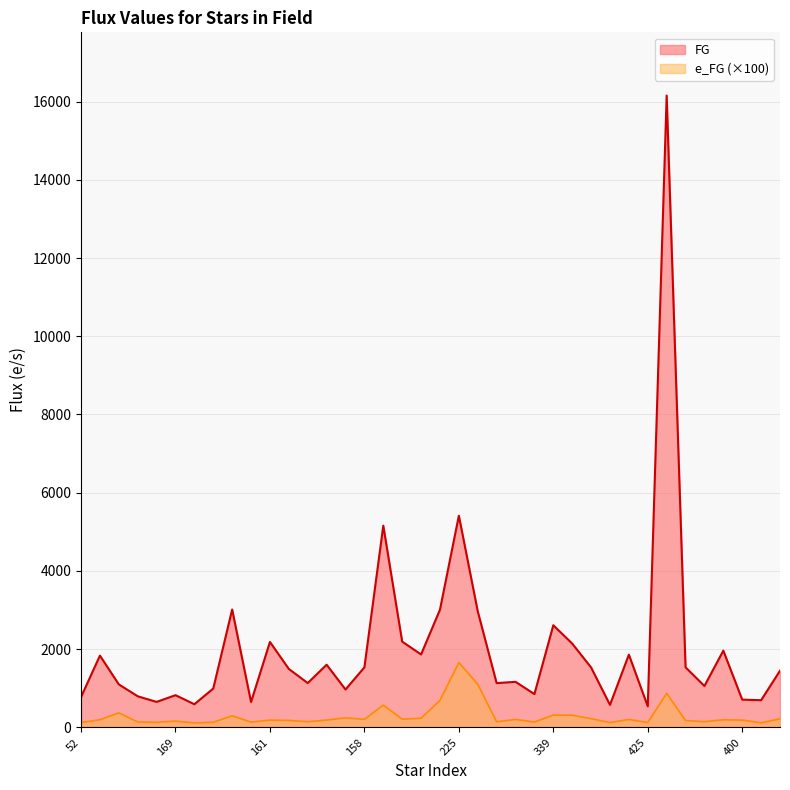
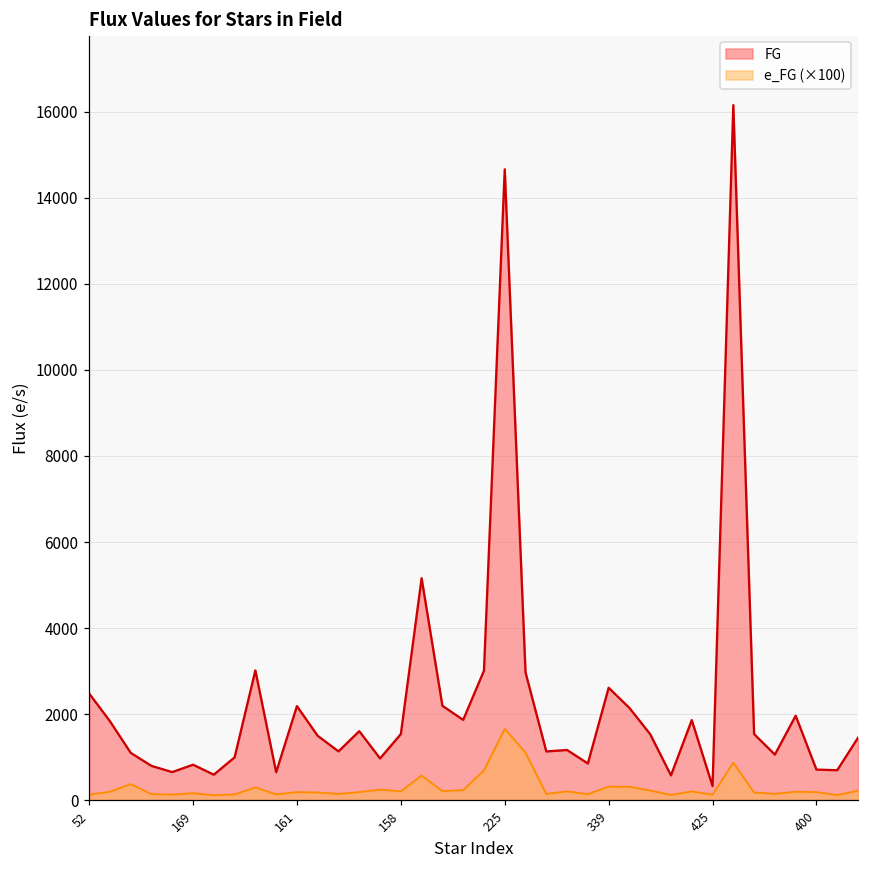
FG, 52: 800 -> 2500
FG, 225: 5400 -> 14700
FG, 425: 500 -> 300
